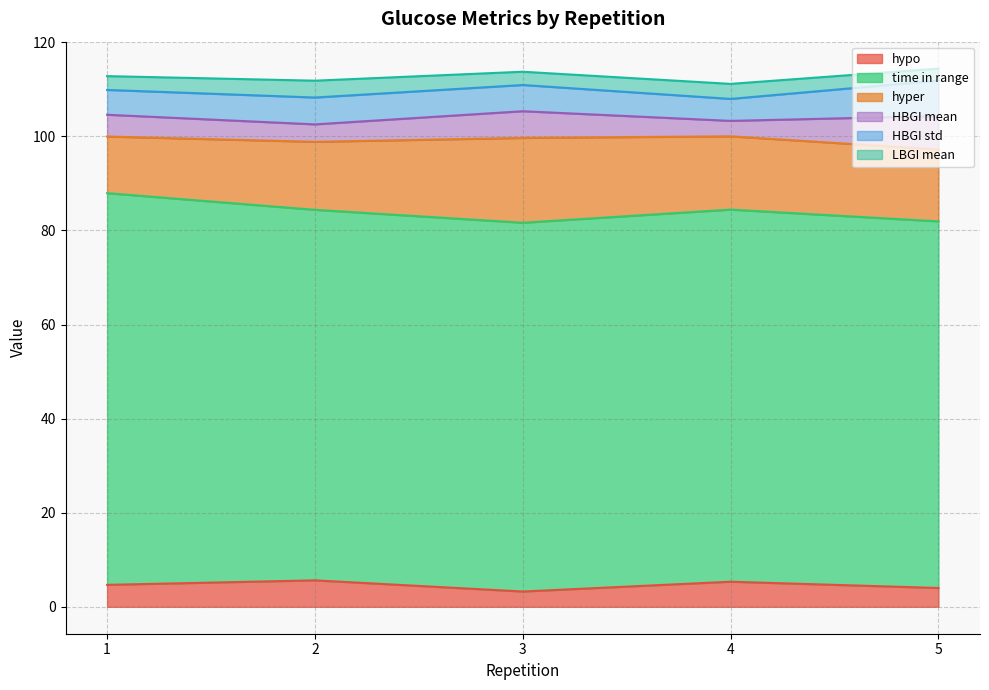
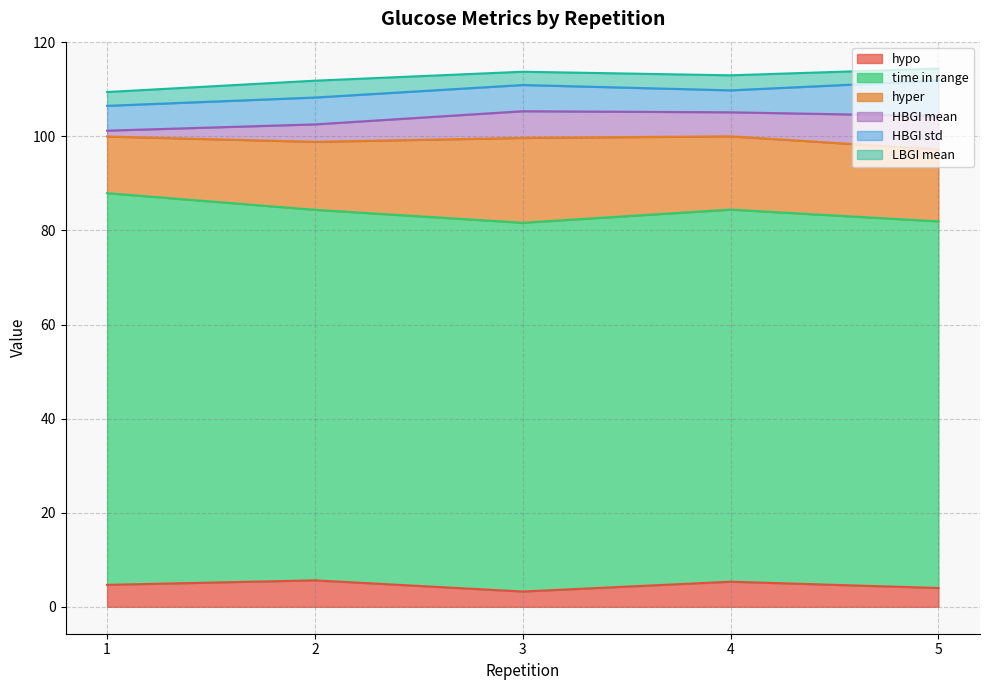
HBGI mean, 1: 5 -> 1
HBGI mean, 4: 3 -> 5
